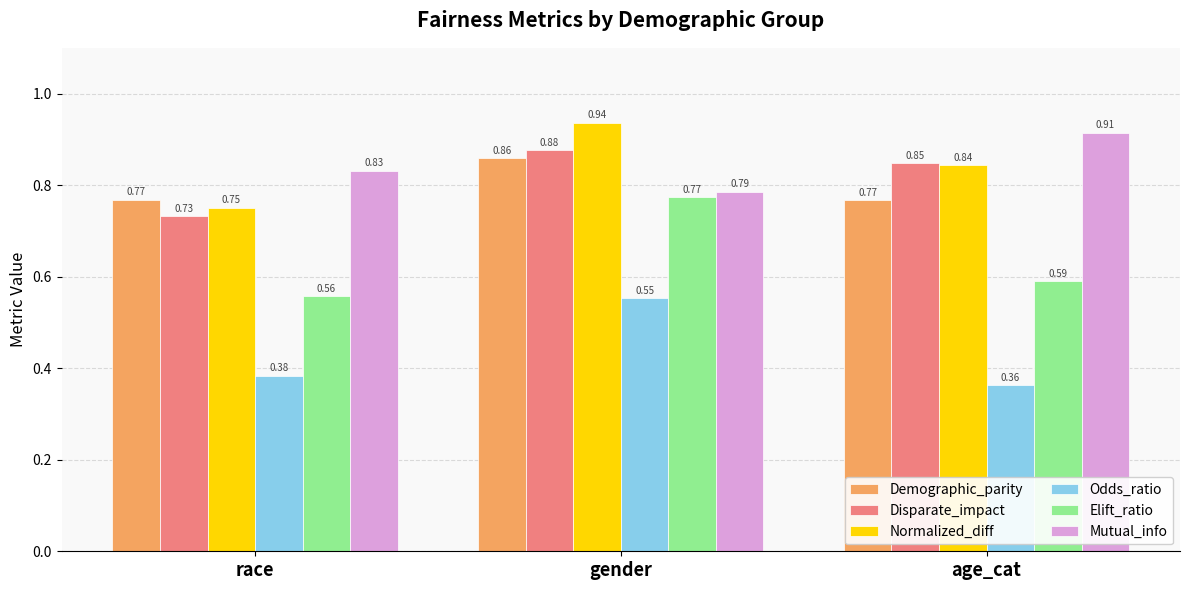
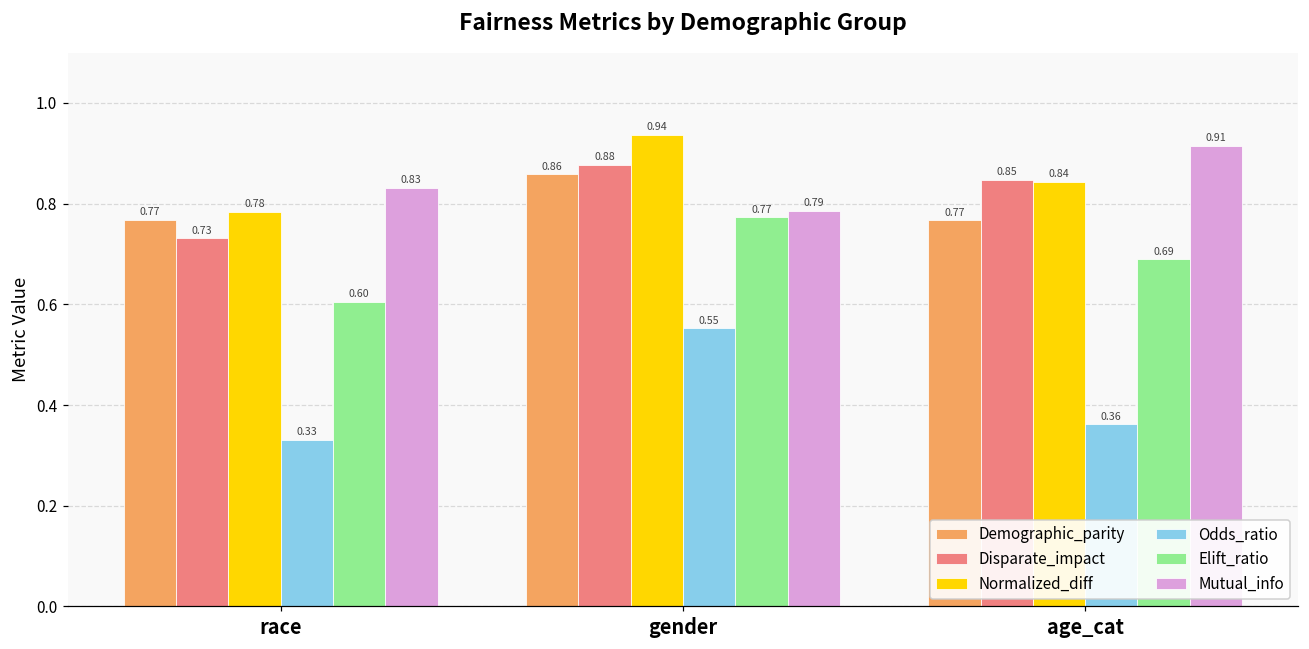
Normalized_diff, race: 0.75 -> 0.78
Odds_ratio, race: 0.38 -> 0.33
Elift_ratio, race: 0.56 -> 0.60
Elift_ratio, age_cat: 0.59 -> 0.69
